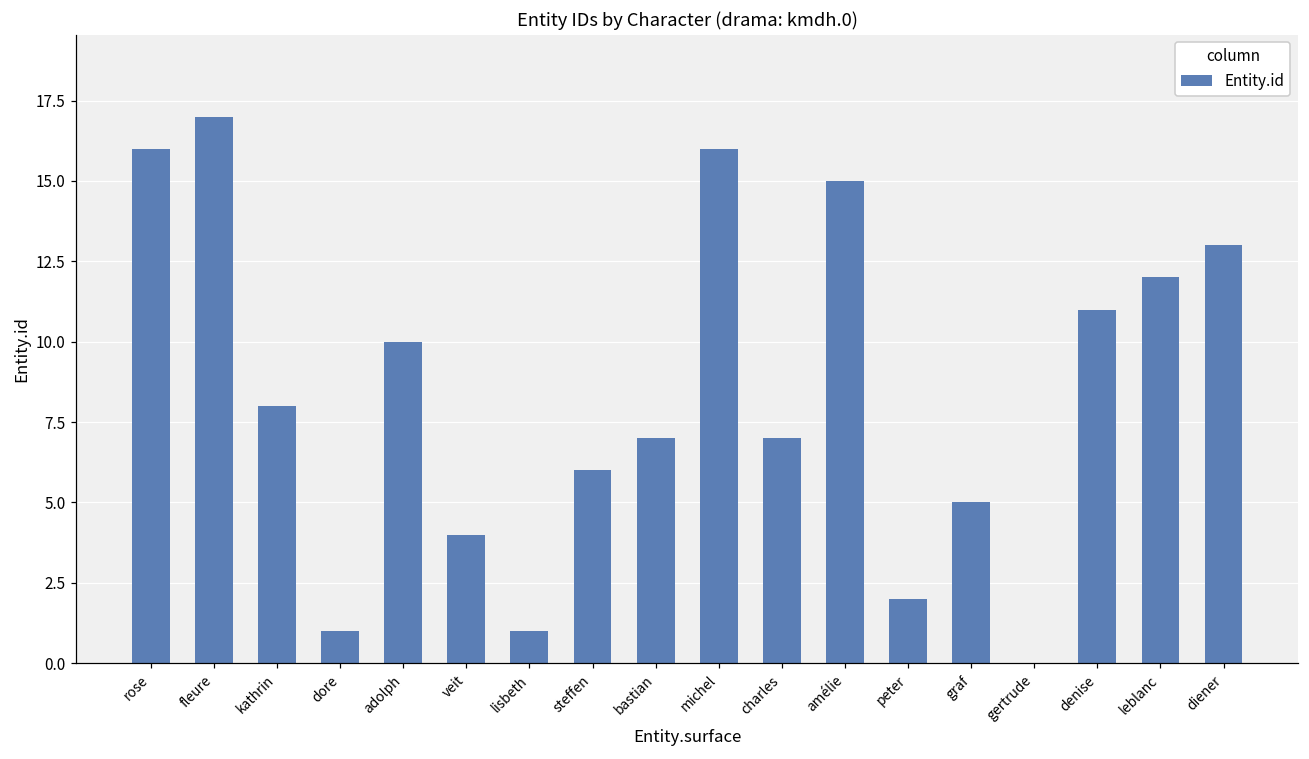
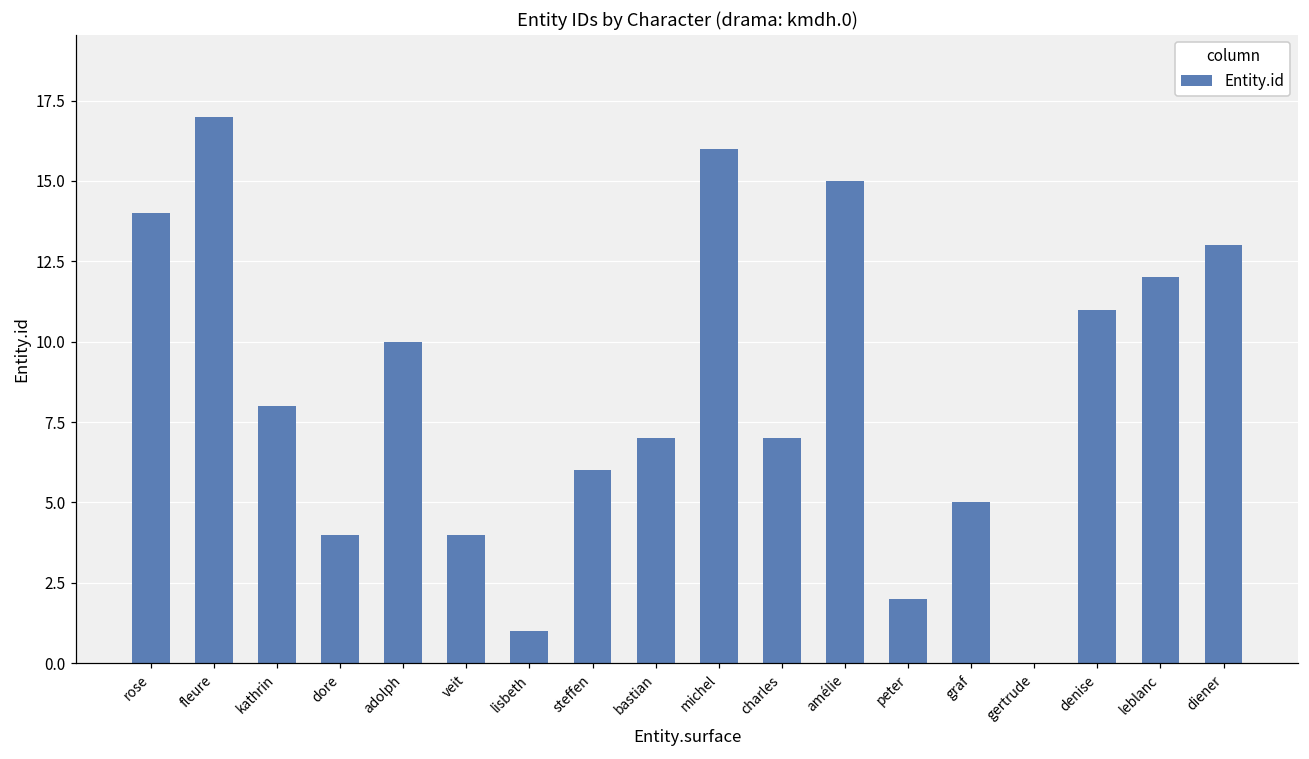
rose: 16 -> 14
dore: 1 -> 4
